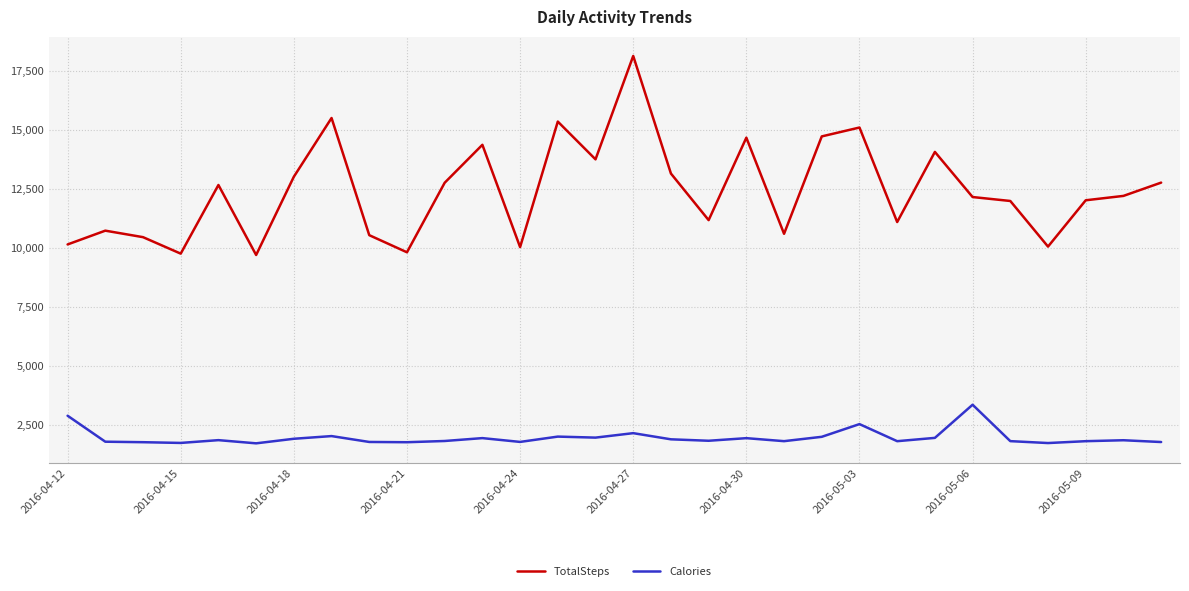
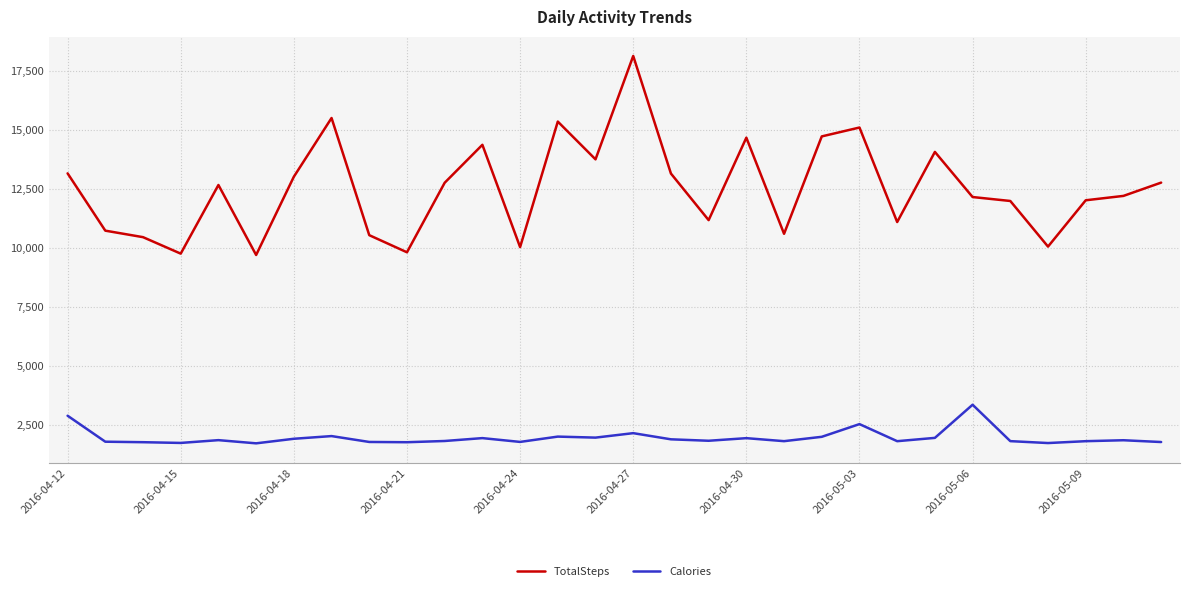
TotalSteps, 2016-04-12: 10,200 -> 13,200
